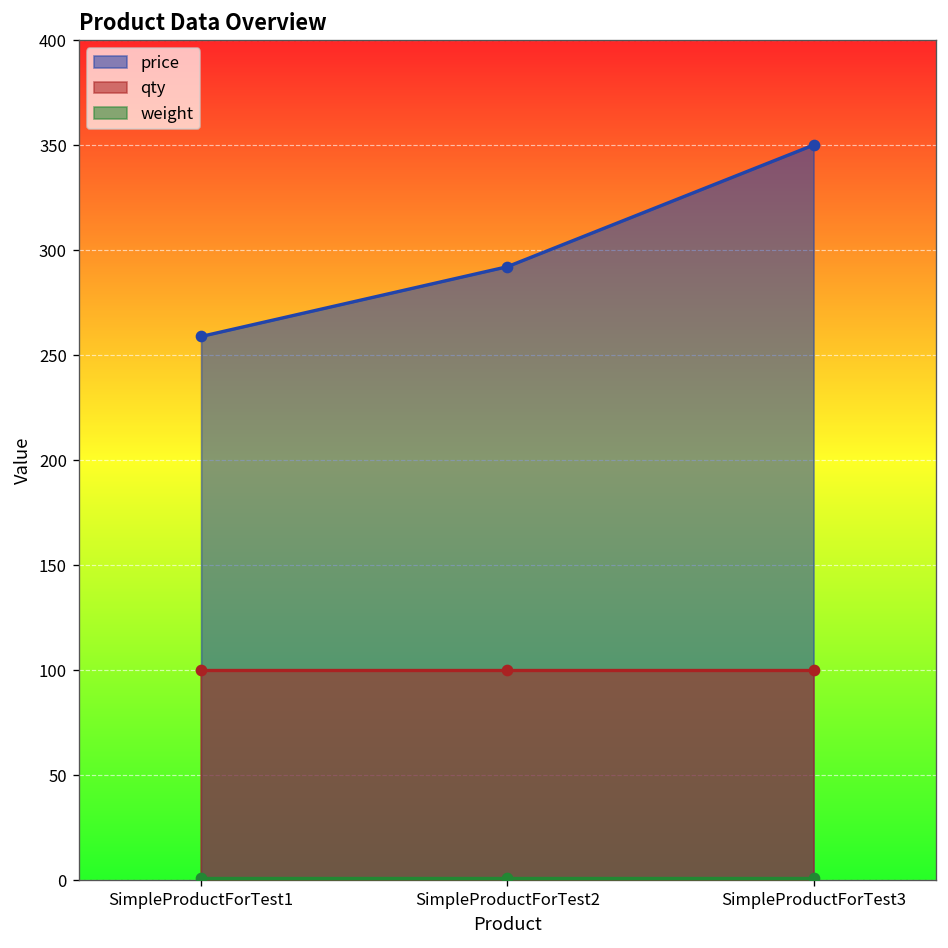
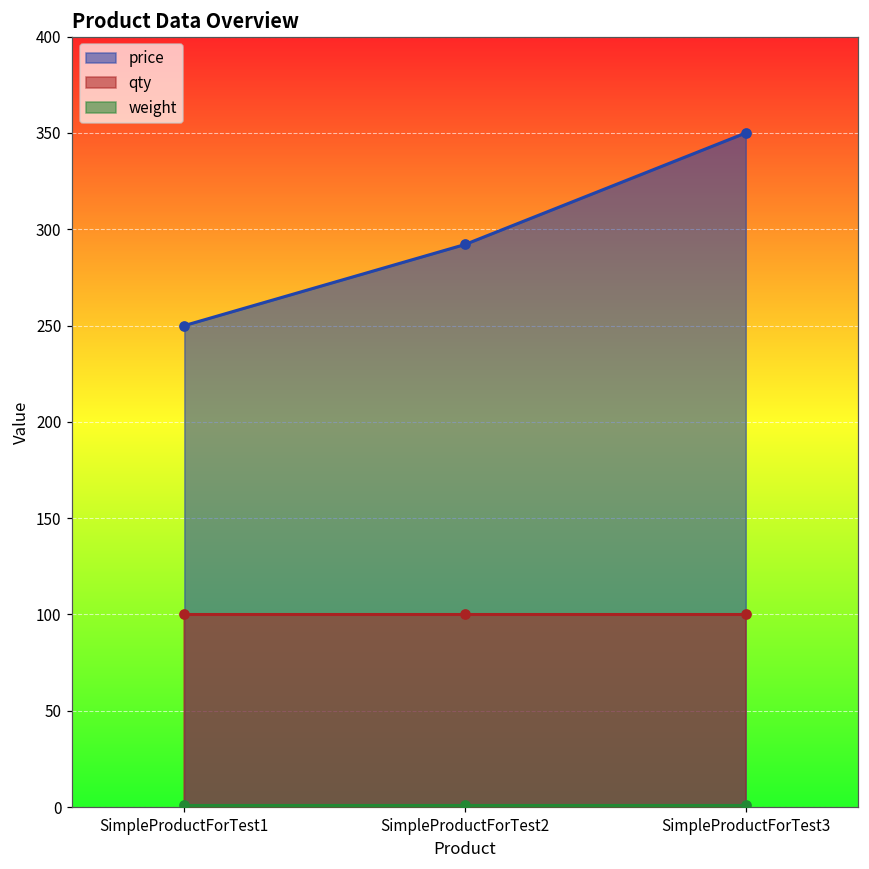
price, SimpleProductForTest1: 259 -> 250
